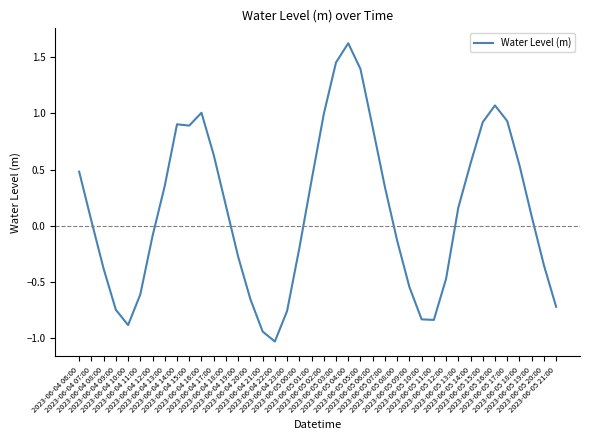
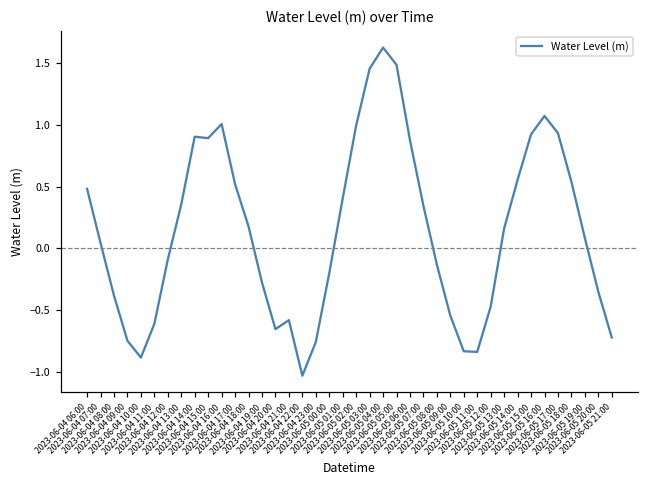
2023-06-04 17:00: 0.63 -> 0.52
2023-06-04 21:00: -0.94 -> -0.58
2023-06-05 05:00: 1.39 -> 1.48
